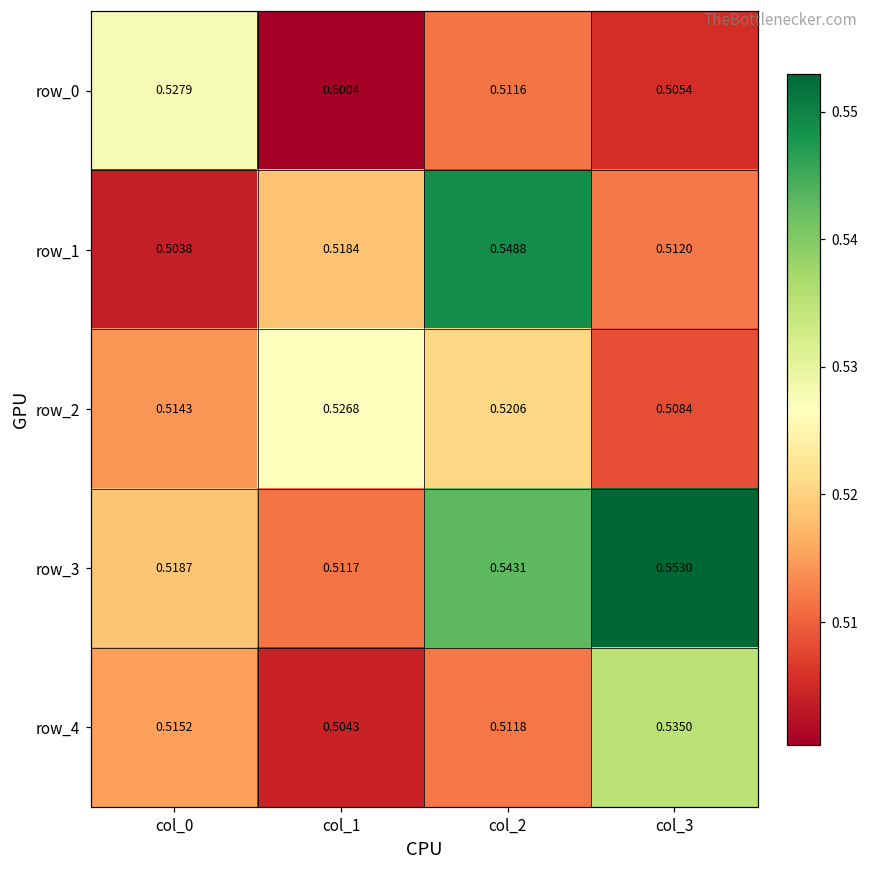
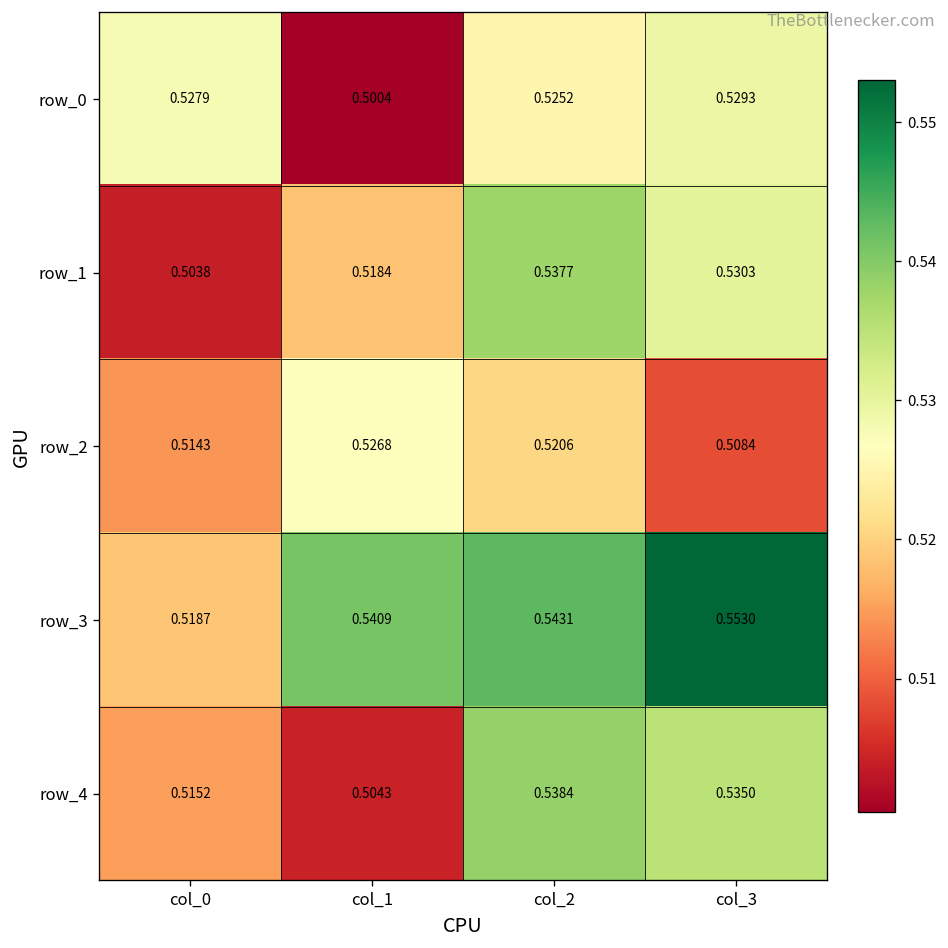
row_0, col_2: 0.5116 -> 0.5252
row_0, col_3: 0.5054 -> 0.5293
row_1, col_2: 0.5488 -> 0.5377
row_1, col_3: 0.5120 -> 0.5303
row_3, col_1: 0.5117 -> 0.5409
row_4, col_2: 0.5118 -> 0.5384
